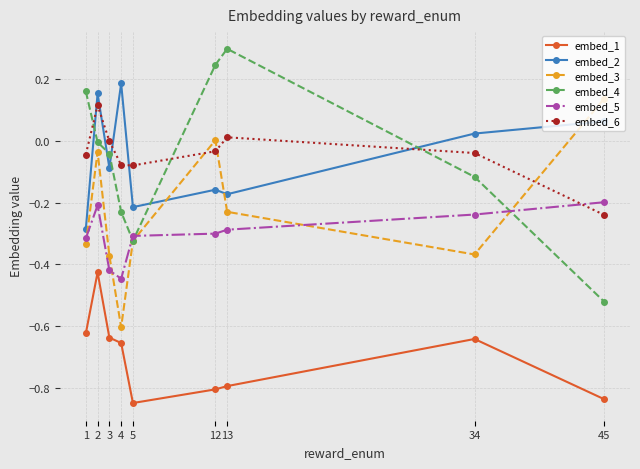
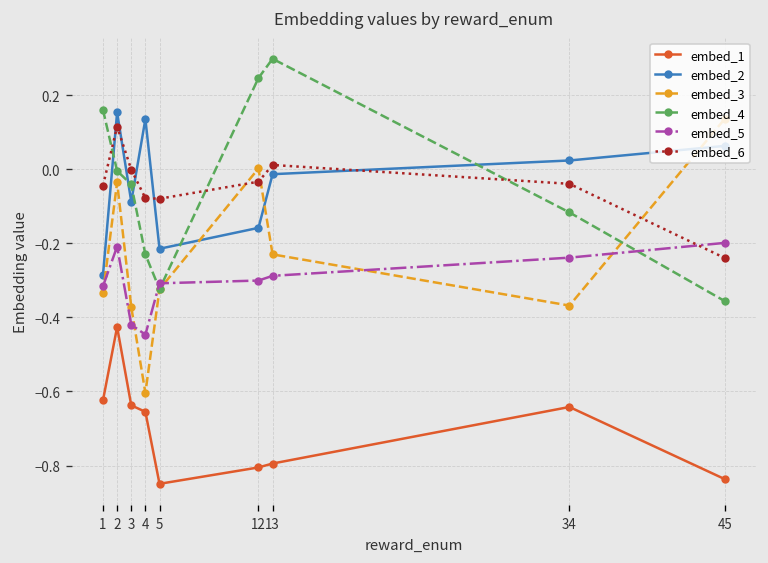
embed_2, 4: 0.19 -> 0.14
embed_2, 13: -0.17 -> -0.01
embed_4, 45: -0.52 -> -0.36
